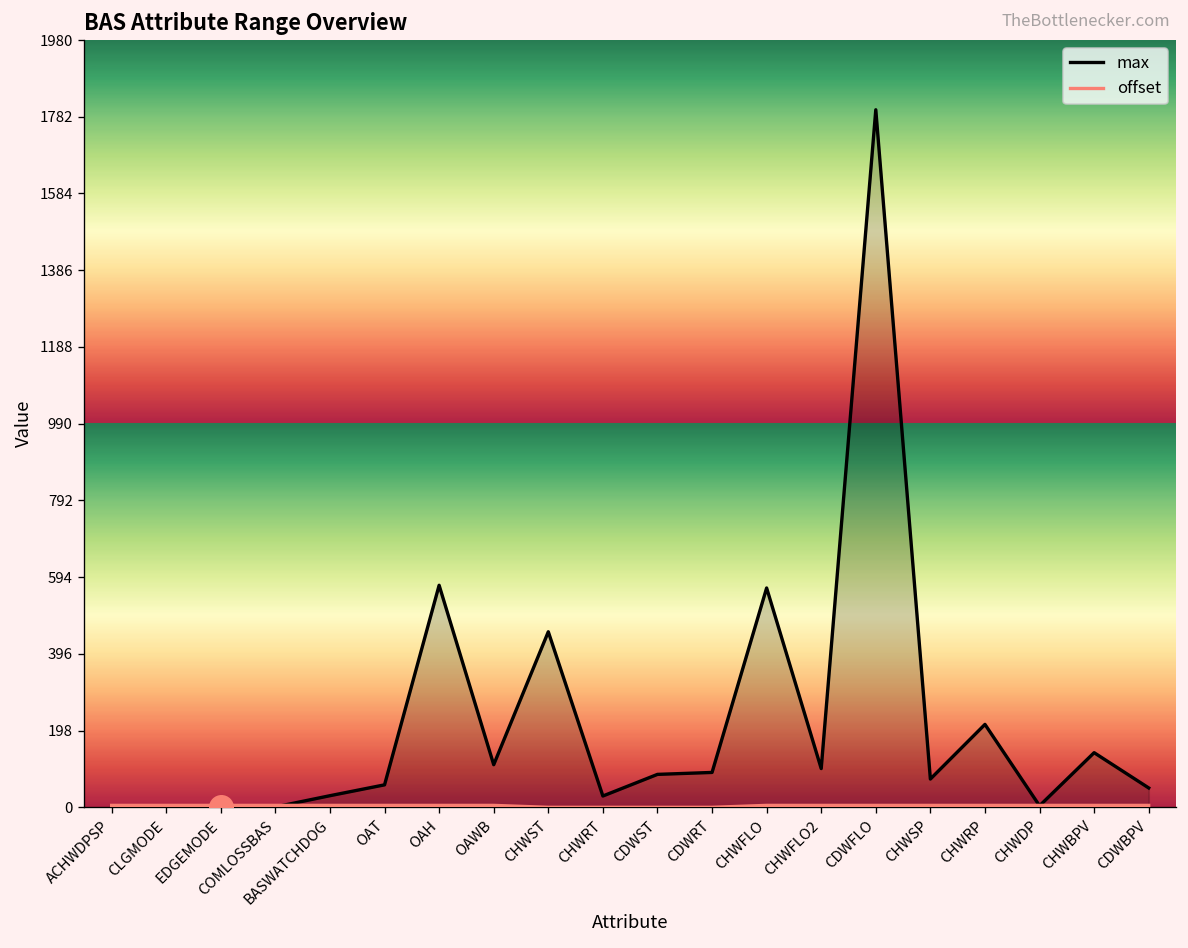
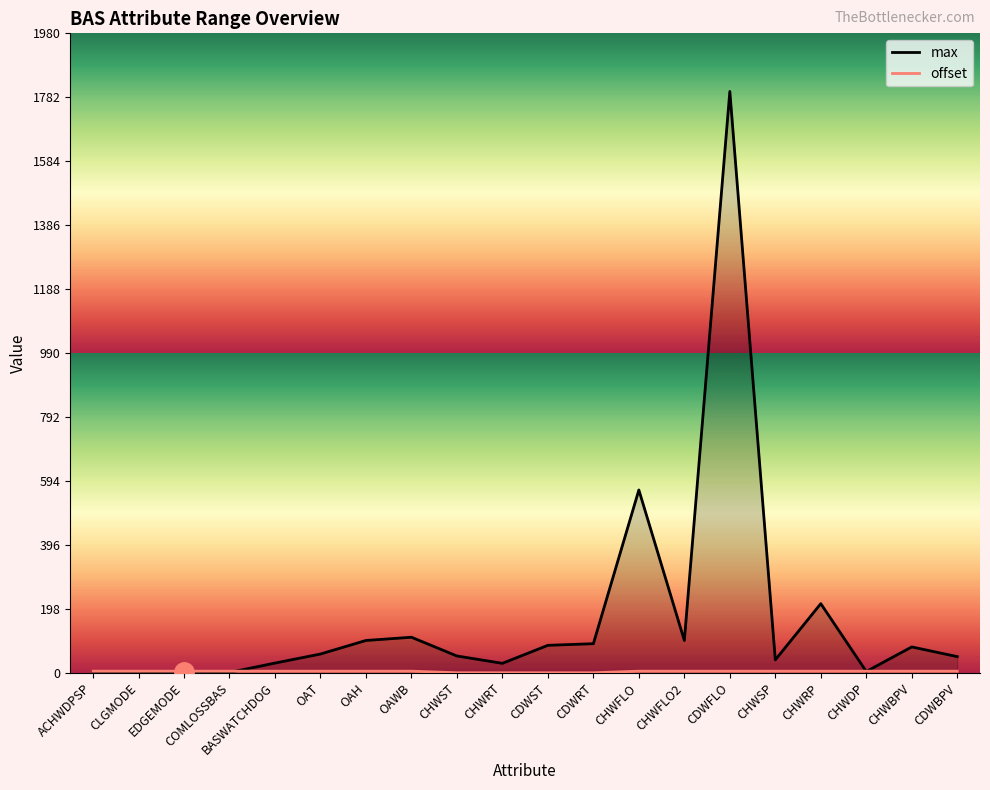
max, OAH: 570 -> 100
max, CHWST: 450 -> 50
max, CHWSP: 70 -> 40
max, CHWBPV: 140 -> 80
